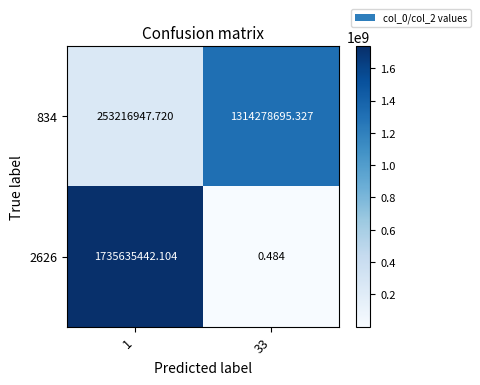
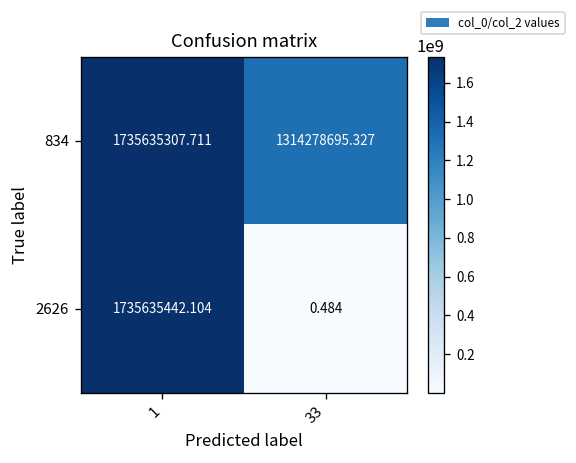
834, 1: 253216947.720 -> 1735635307.711
